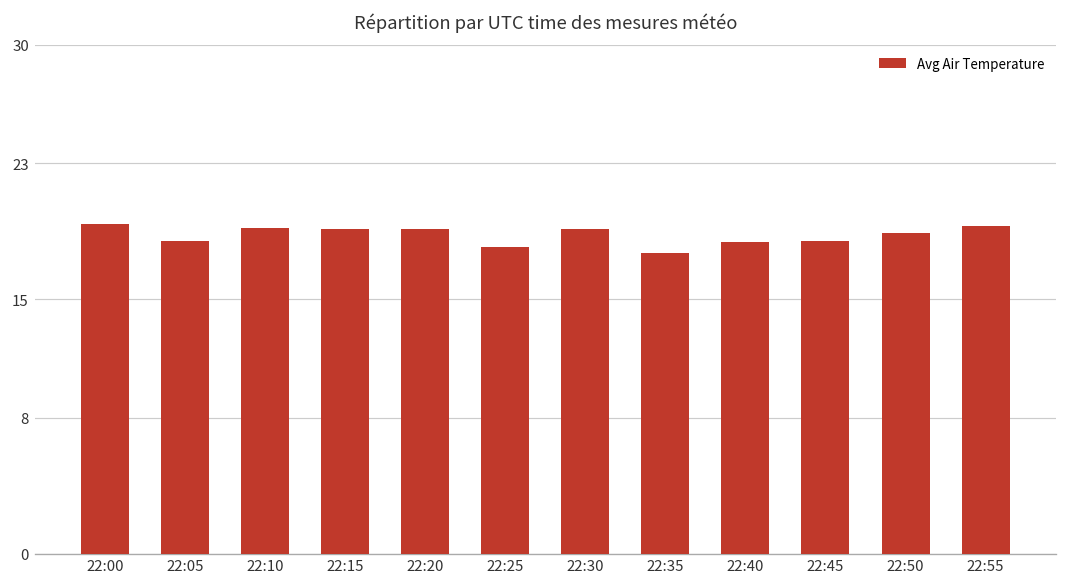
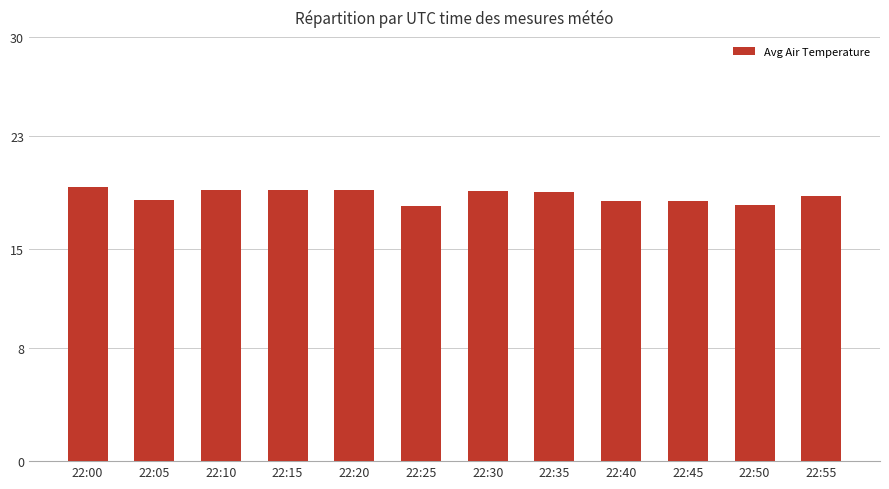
22:35: 17.7 -> 19.1
22:50: 18.9 -> 18.1
22:55: 19.3 -> 18.7
